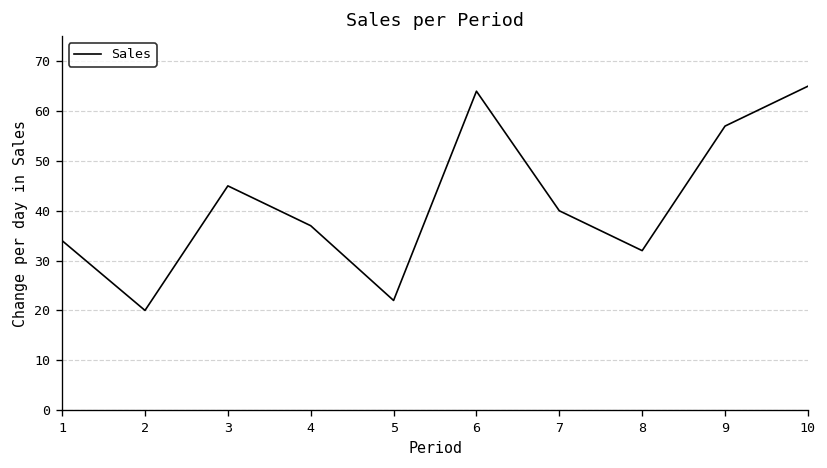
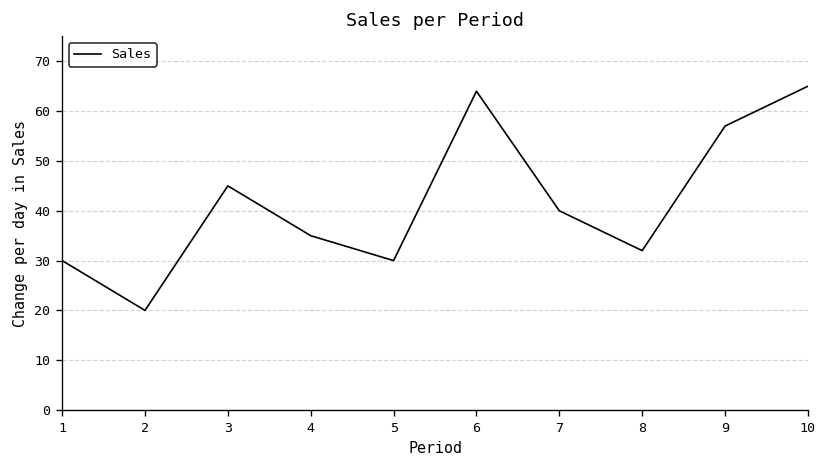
1: 34 -> 30
4: 37 -> 35
5: 22 -> 30
